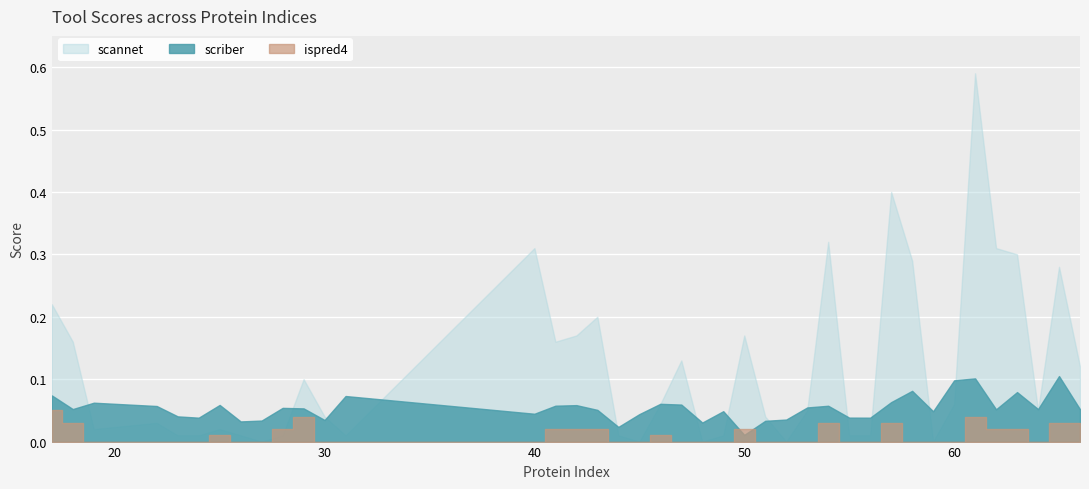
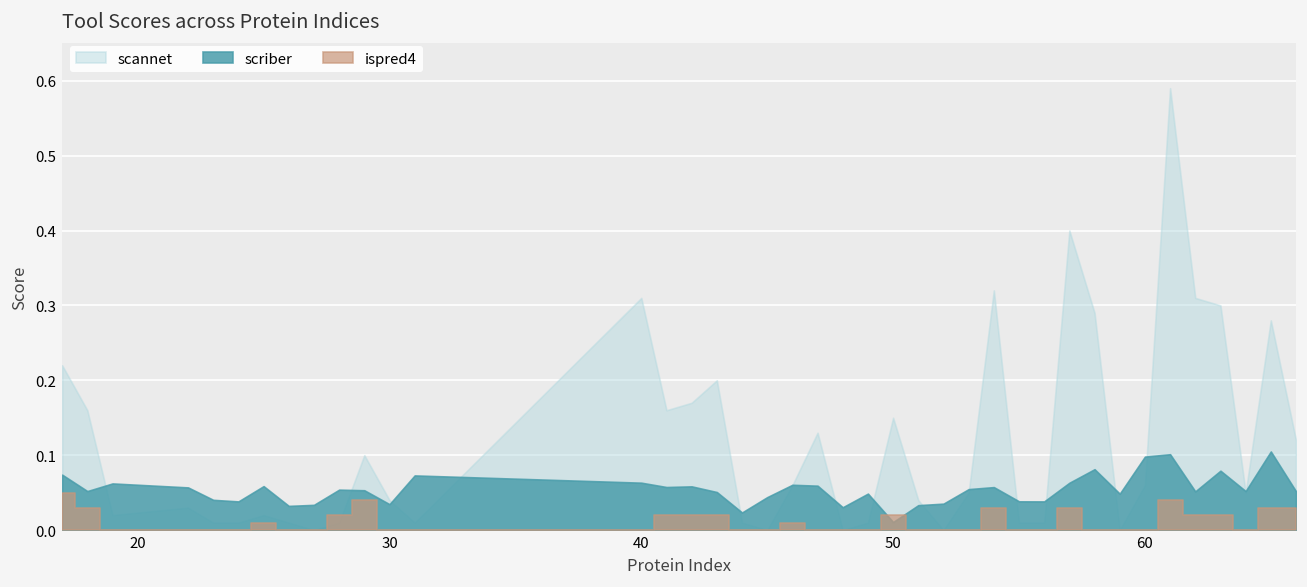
scriber, 40: 0.04 -> 0.06
scannet, 50: 0.17 -> 0.15
